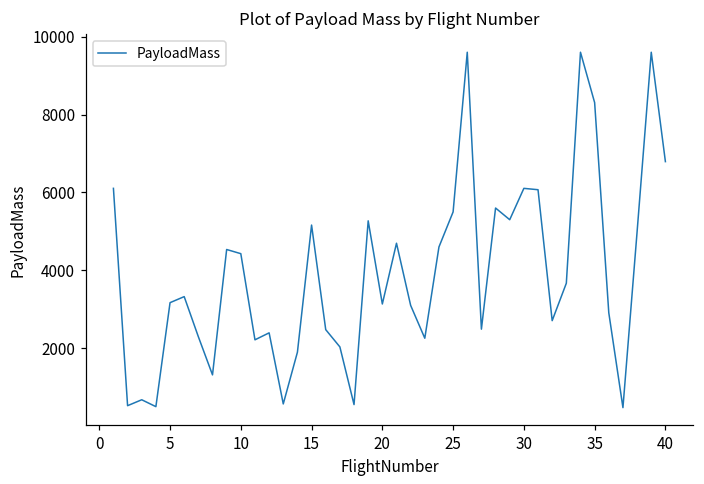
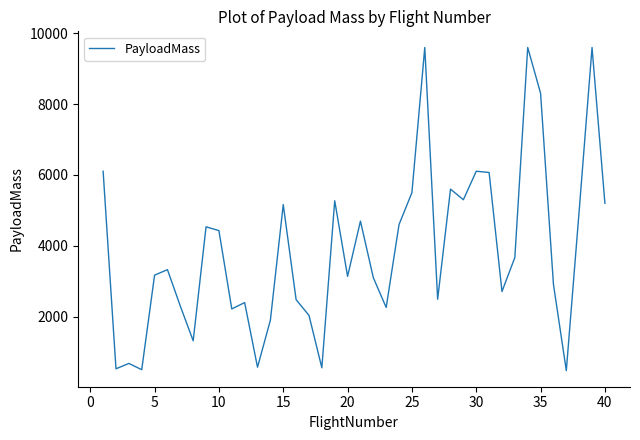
40: 6800 -> 5200
